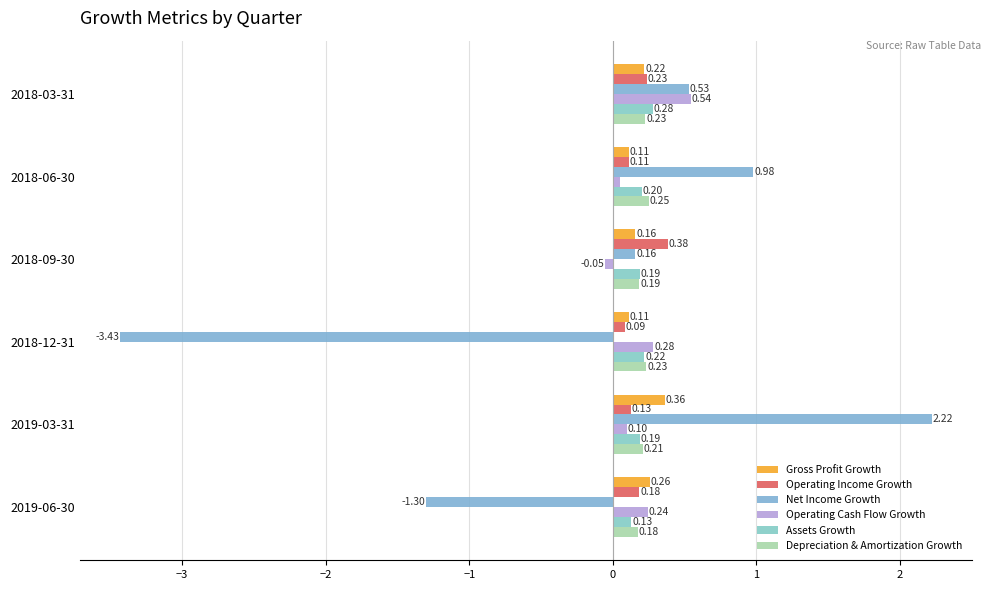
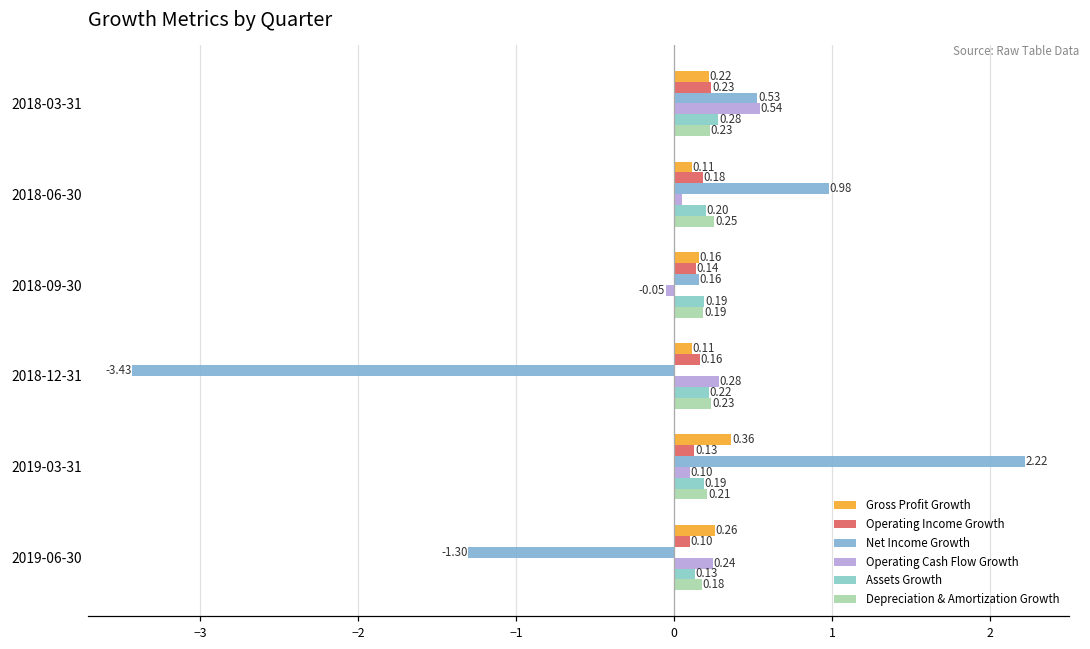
Operating Income Growth, 2018-06-30: 0.11 -> 0.18
Operating Income Growth, 2018-09-30: 0.38 -> 0.14
Operating Income Growth, 2018-12-31: 0.09 -> 0.16
Operating Income Growth, 2019-06-30: 0.18 -> 0.10
